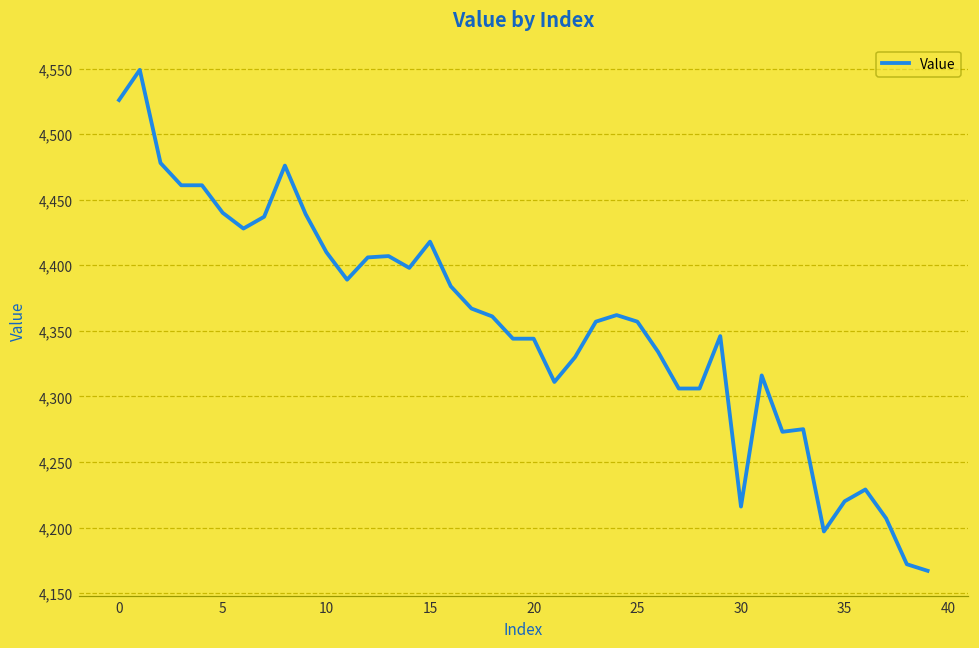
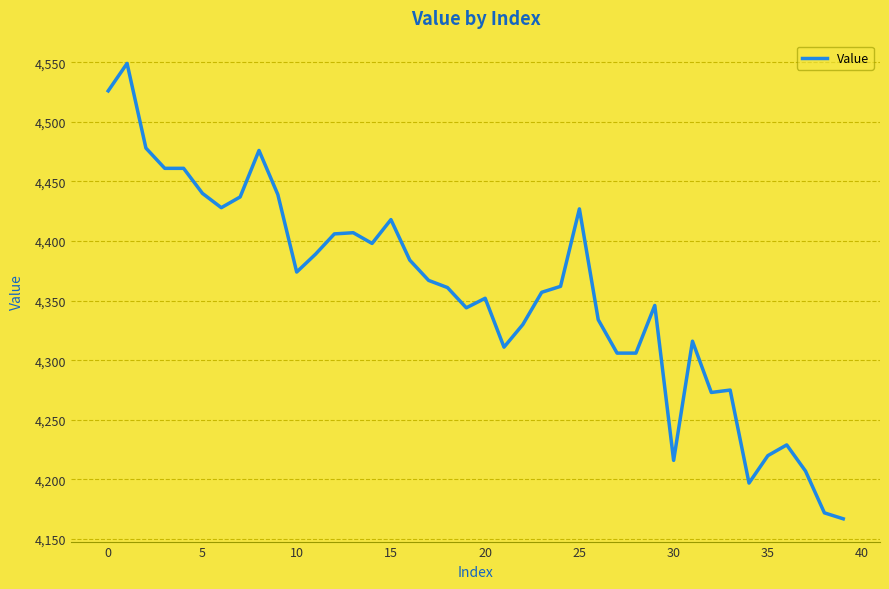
10: 4,410 -> 4,374
20: 4,344 -> 4,352
25: 4,357 -> 4,427
